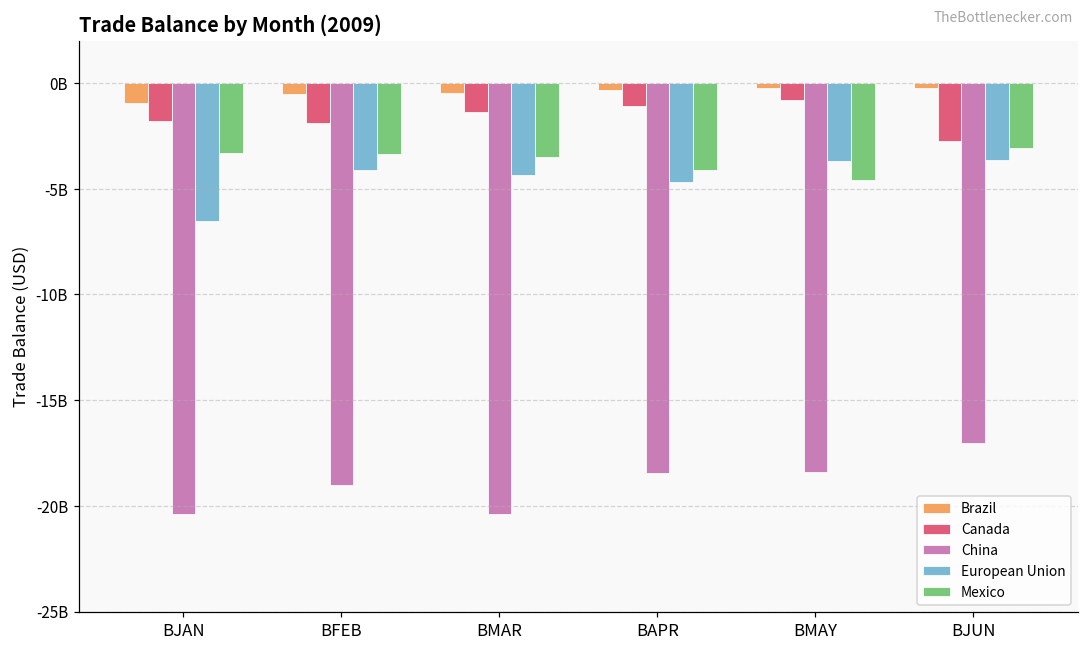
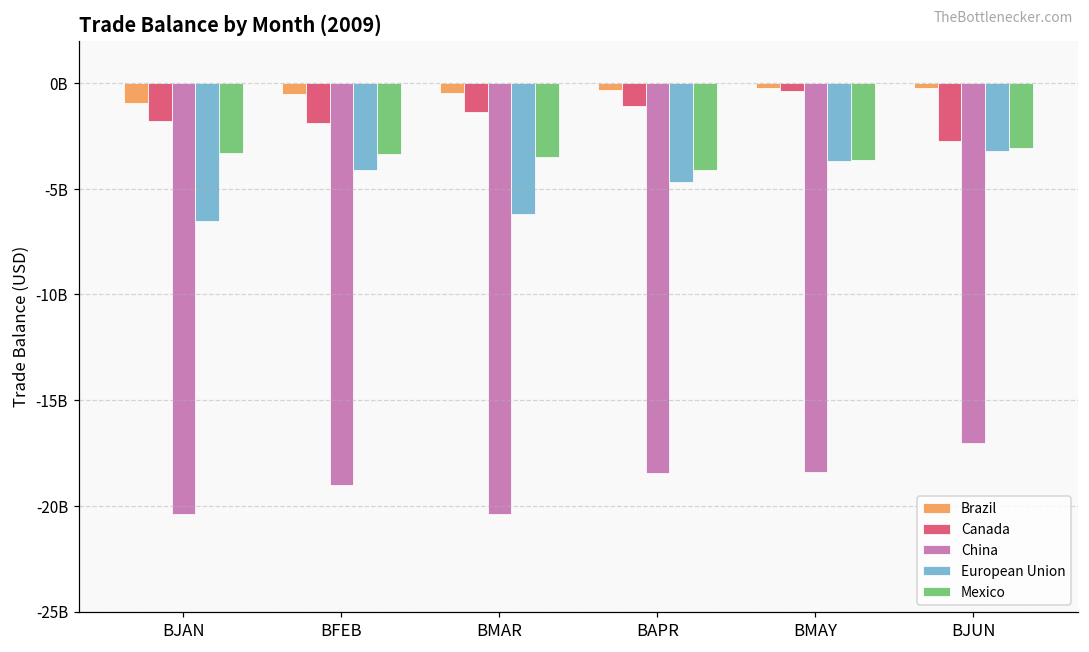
European Union, BMAR: -4300000000 -> -6200000000
Canada, BMAY: -800000000 -> -400000000
Mexico, BMAY: -4600000000 -> -3700000000
European Union, BJUN: -3600000000 -> -3200000000
